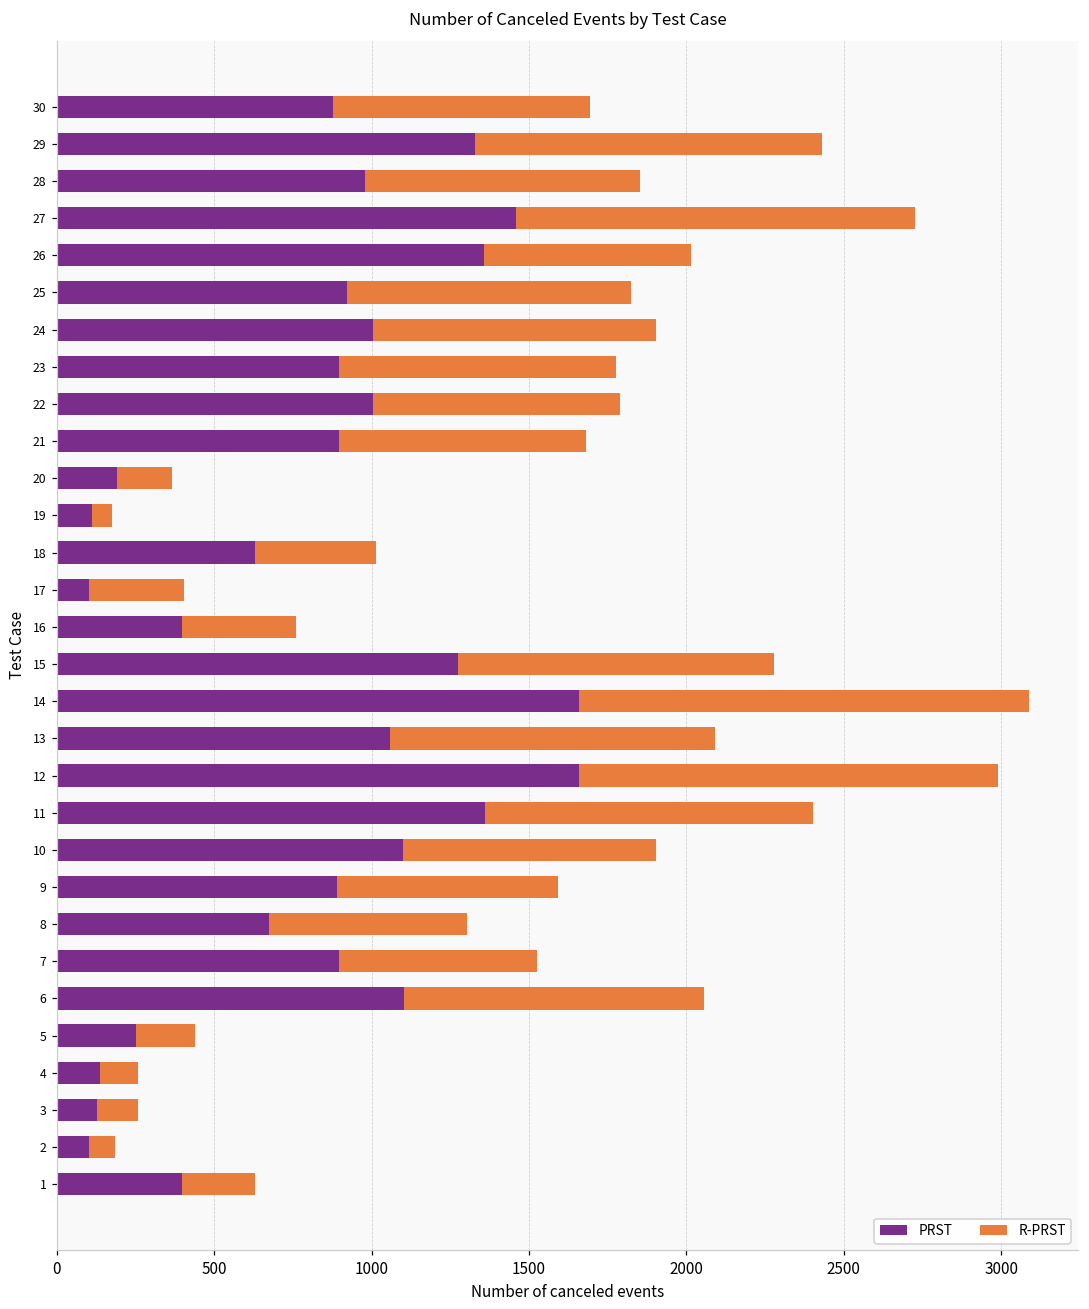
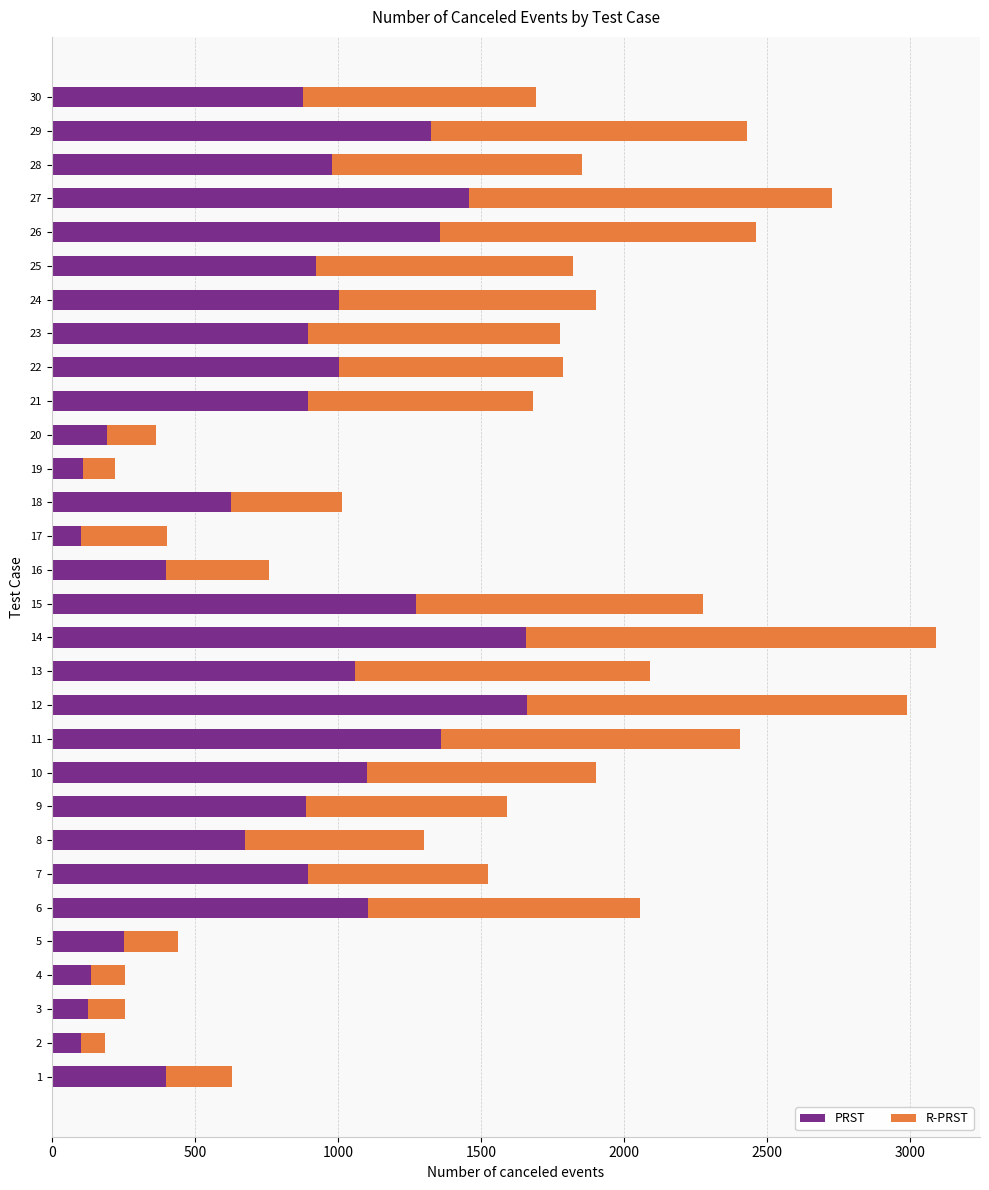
R-PRST, 26: 660 -> 1100
R-PRST, 19: 60 -> 110
